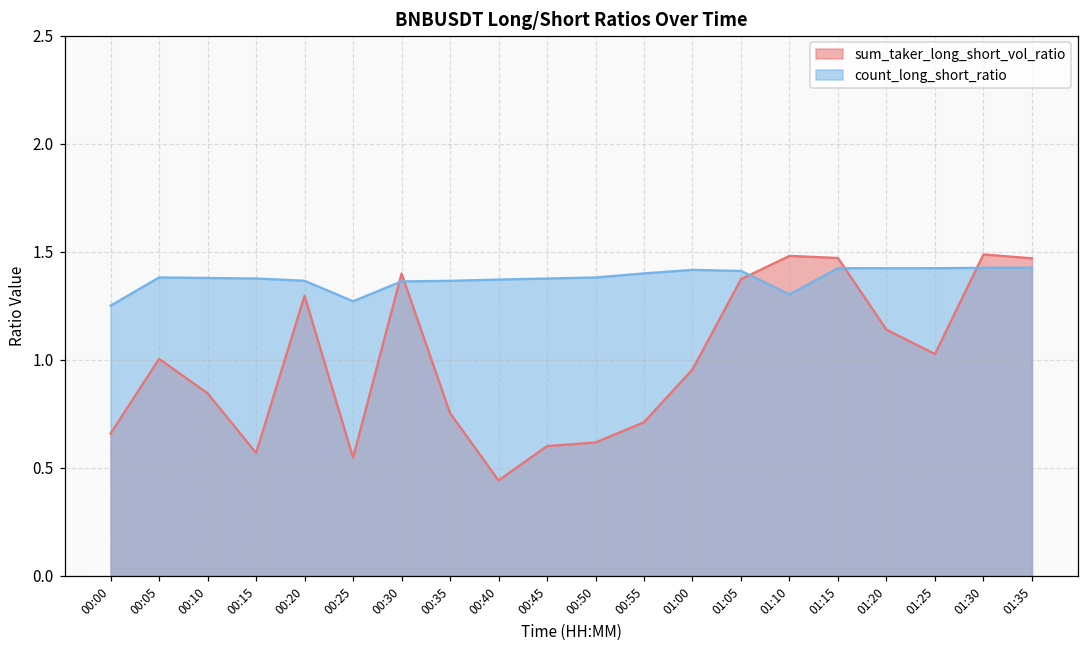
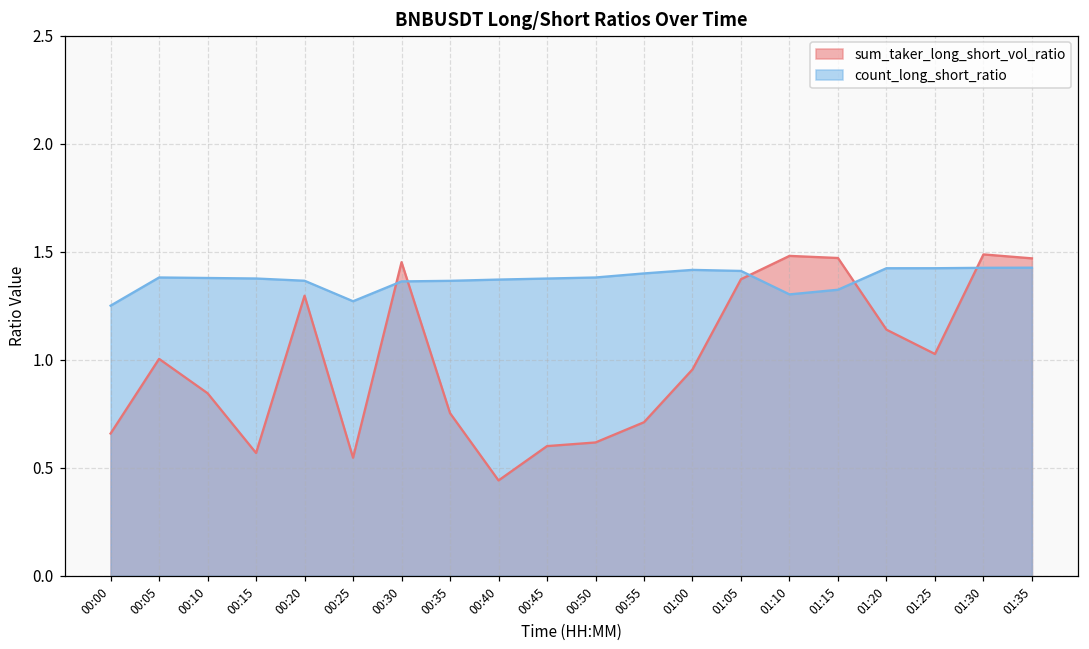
sum_taker_long_short_vol_ratio, 00:30: 1.40 -> 1.45
count_long_short_ratio, 01:15: 1.42 -> 1.32
